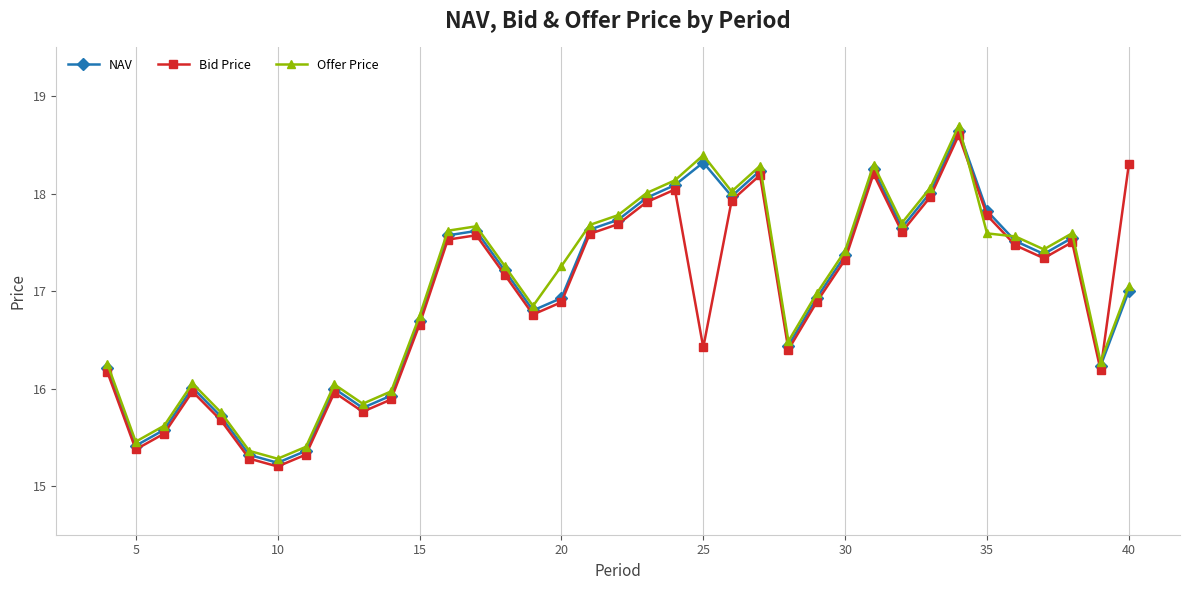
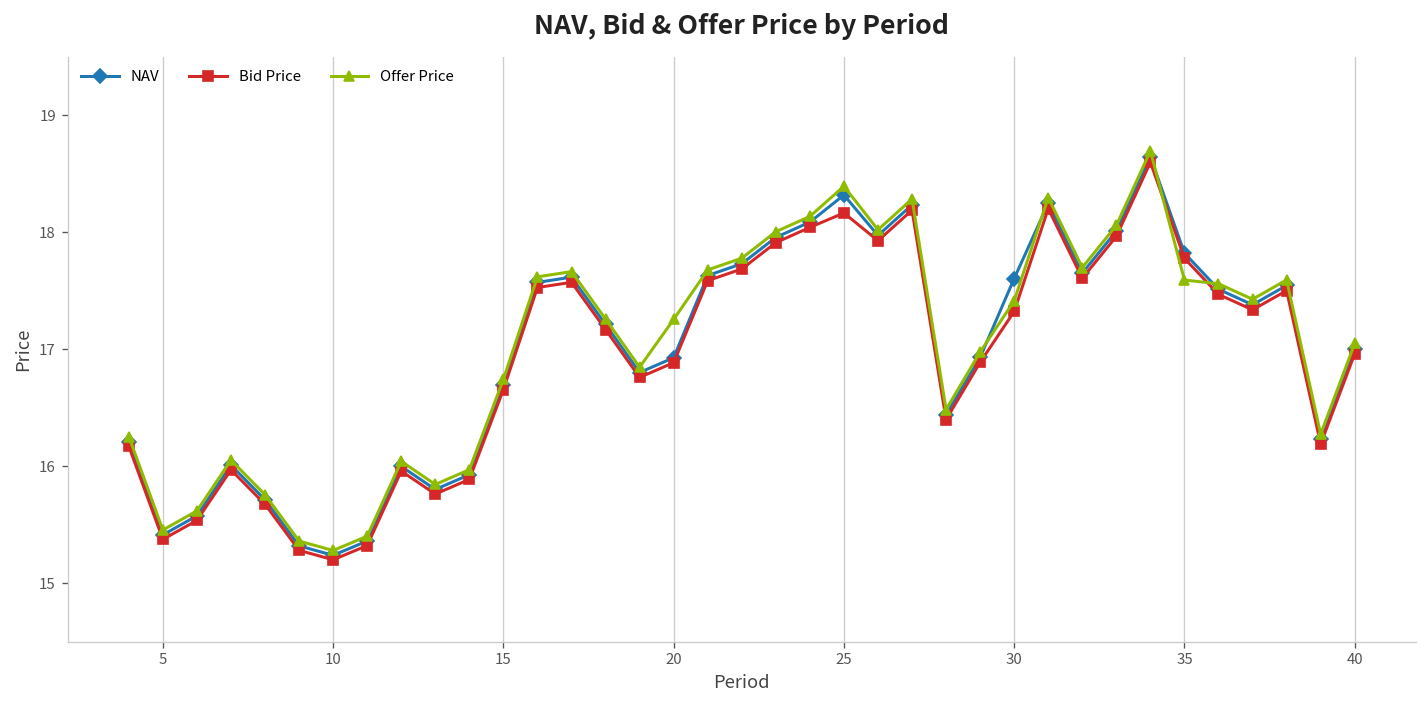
Bid Price, 25: 16.4 -> 18.2
NAV, 30: 17.4 -> 17.6
Bid Price, 40: 18.3 -> 17.0
